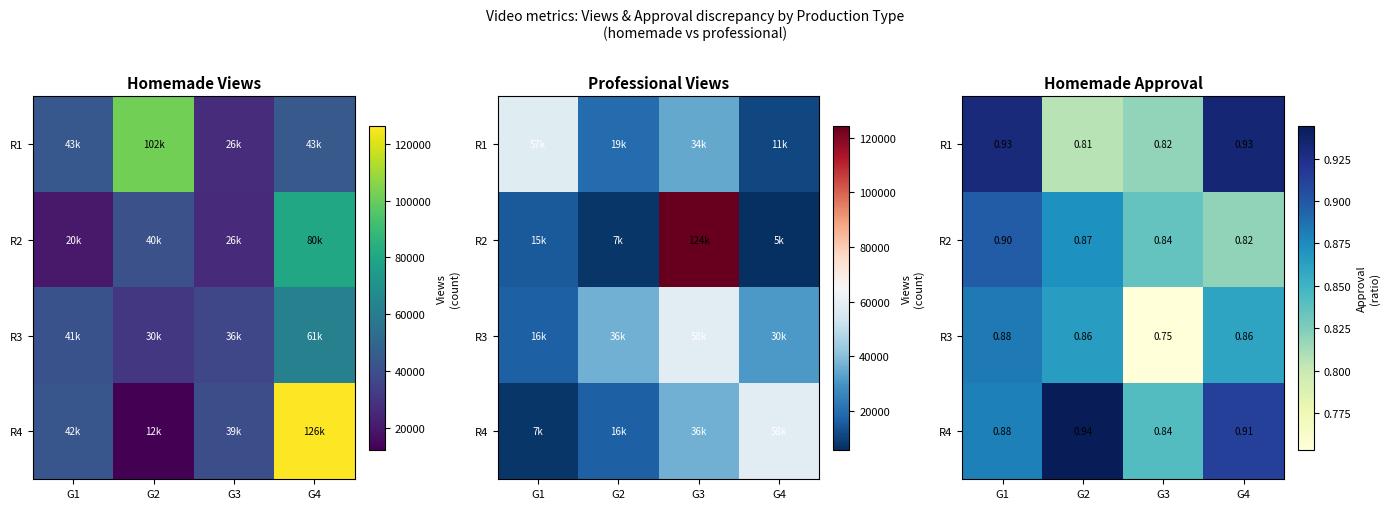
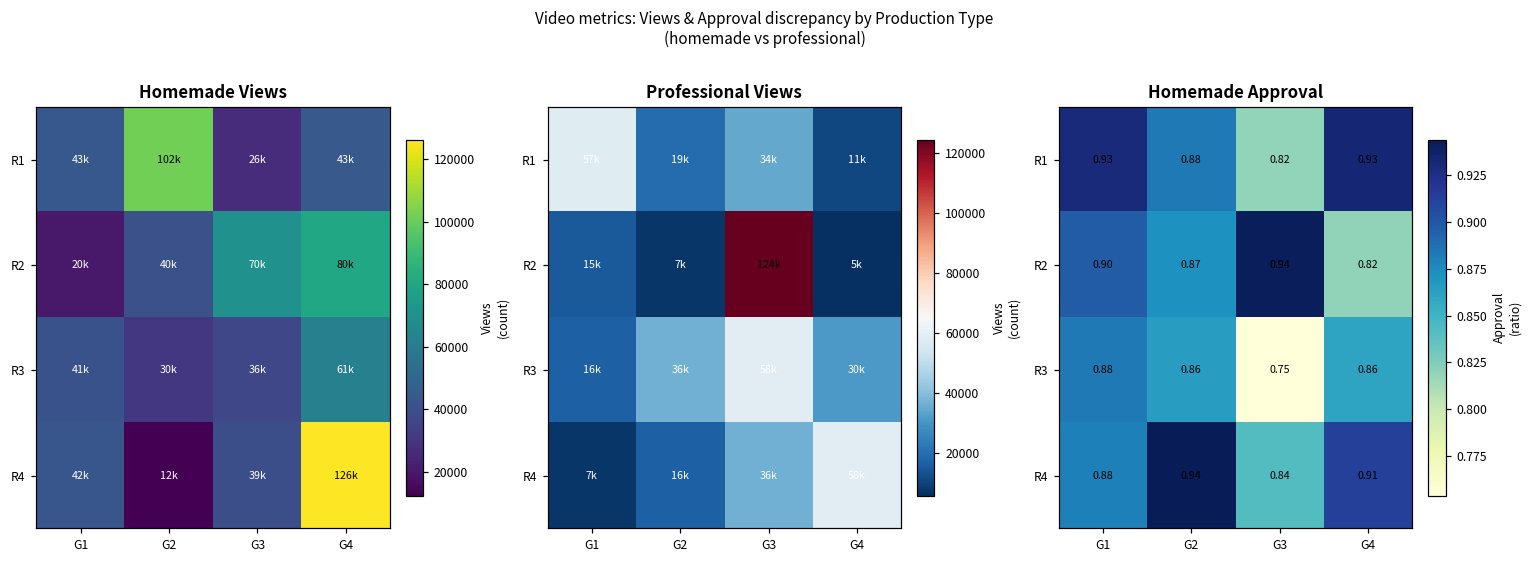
Homemade Views, R2, G3: 26k -> 70k
Homemade Approval, R1, G2: 0.81 -> 0.88
Homemade Approval, R2, G3: 0.84 -> 0.94
